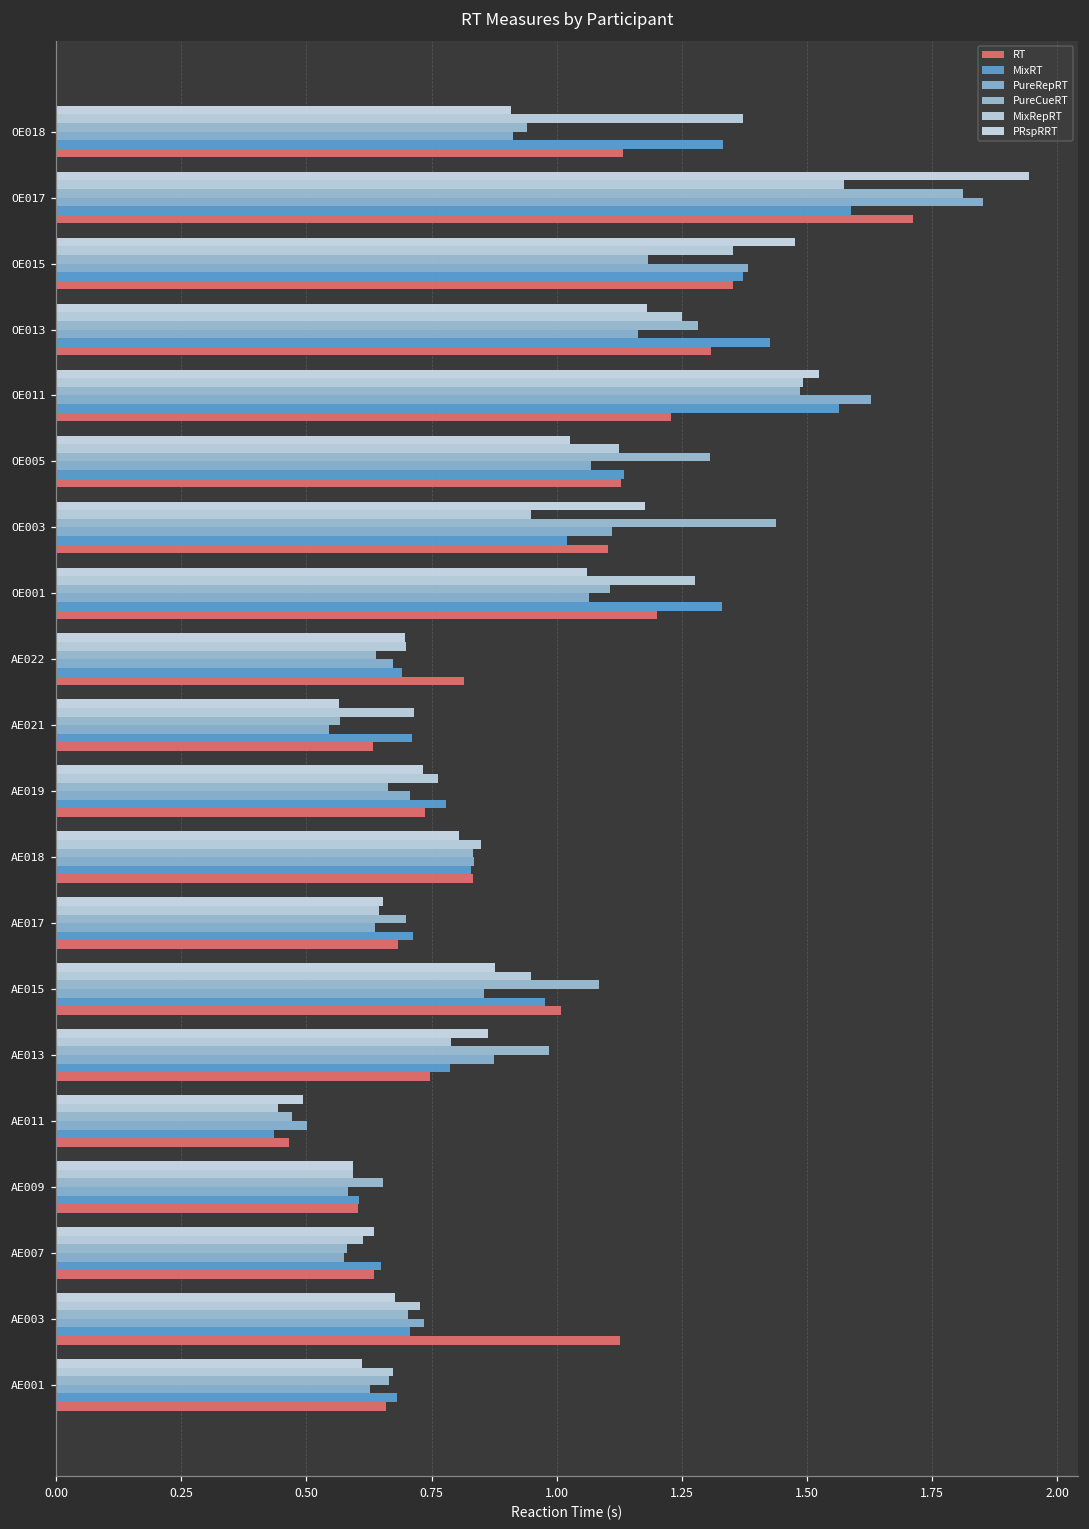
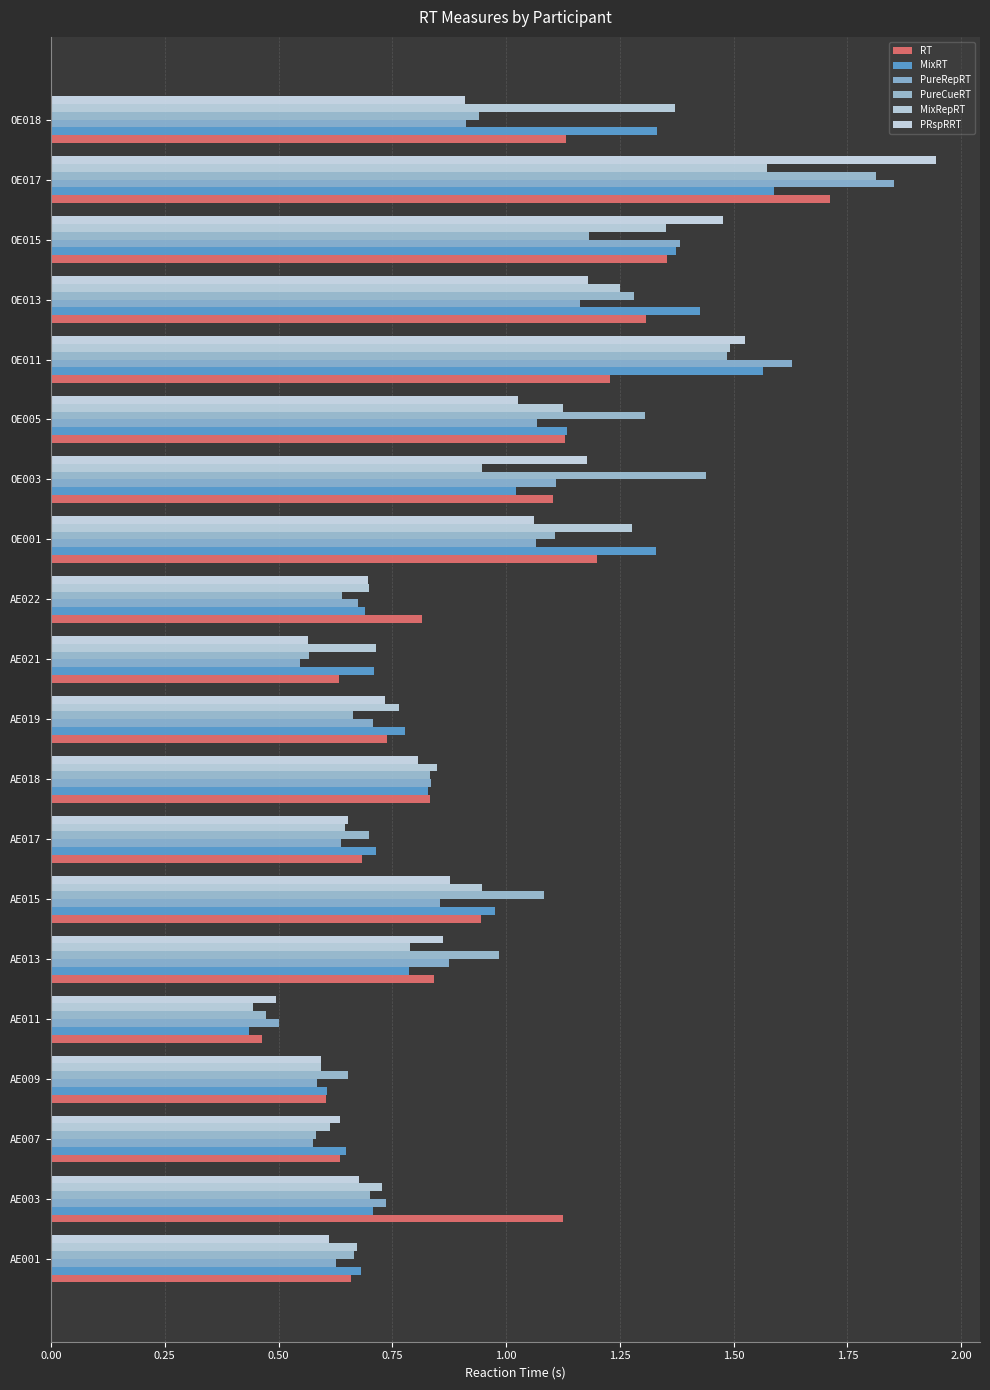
RT, AE015: 1.01 -> 0.95
RT, AE013: 0.75 -> 0.84
